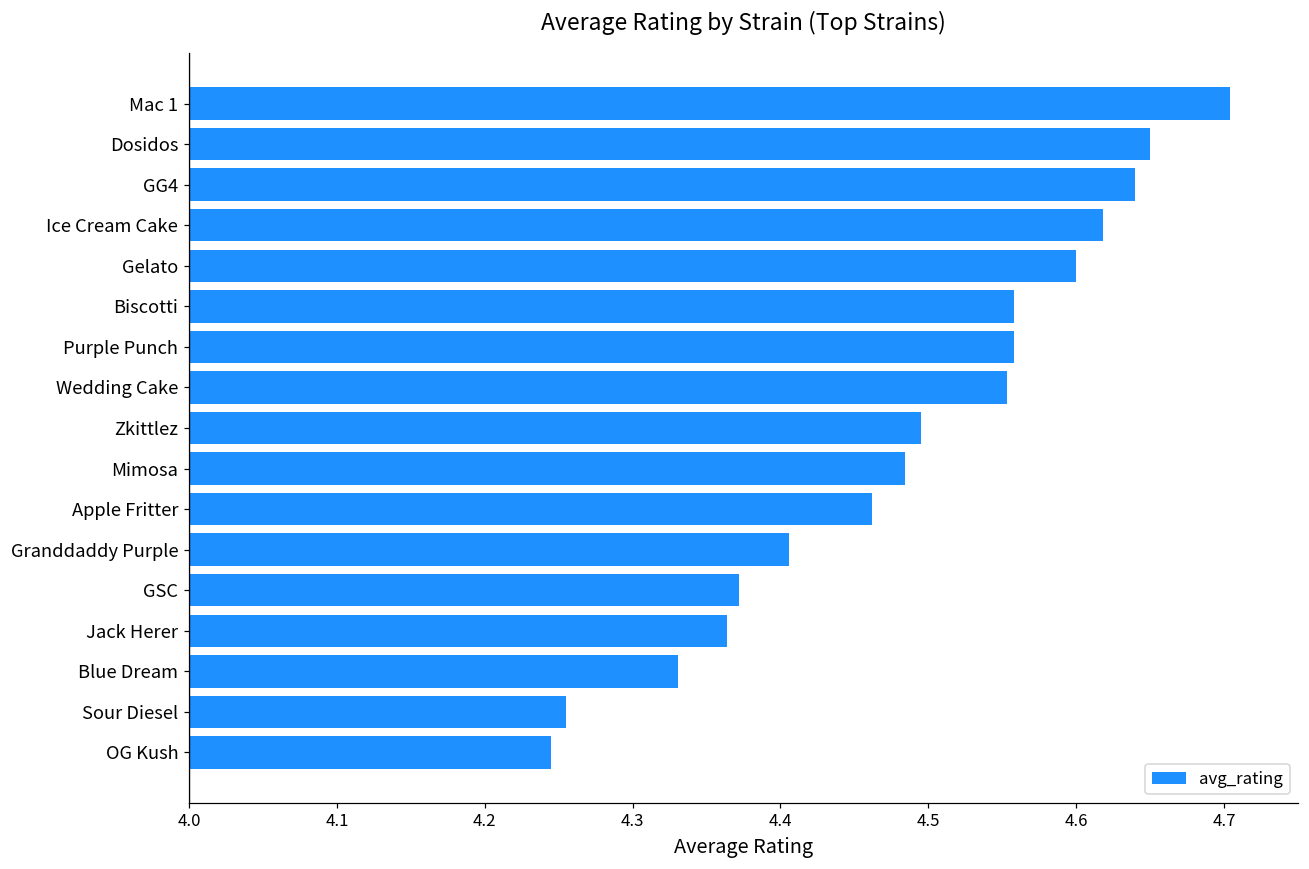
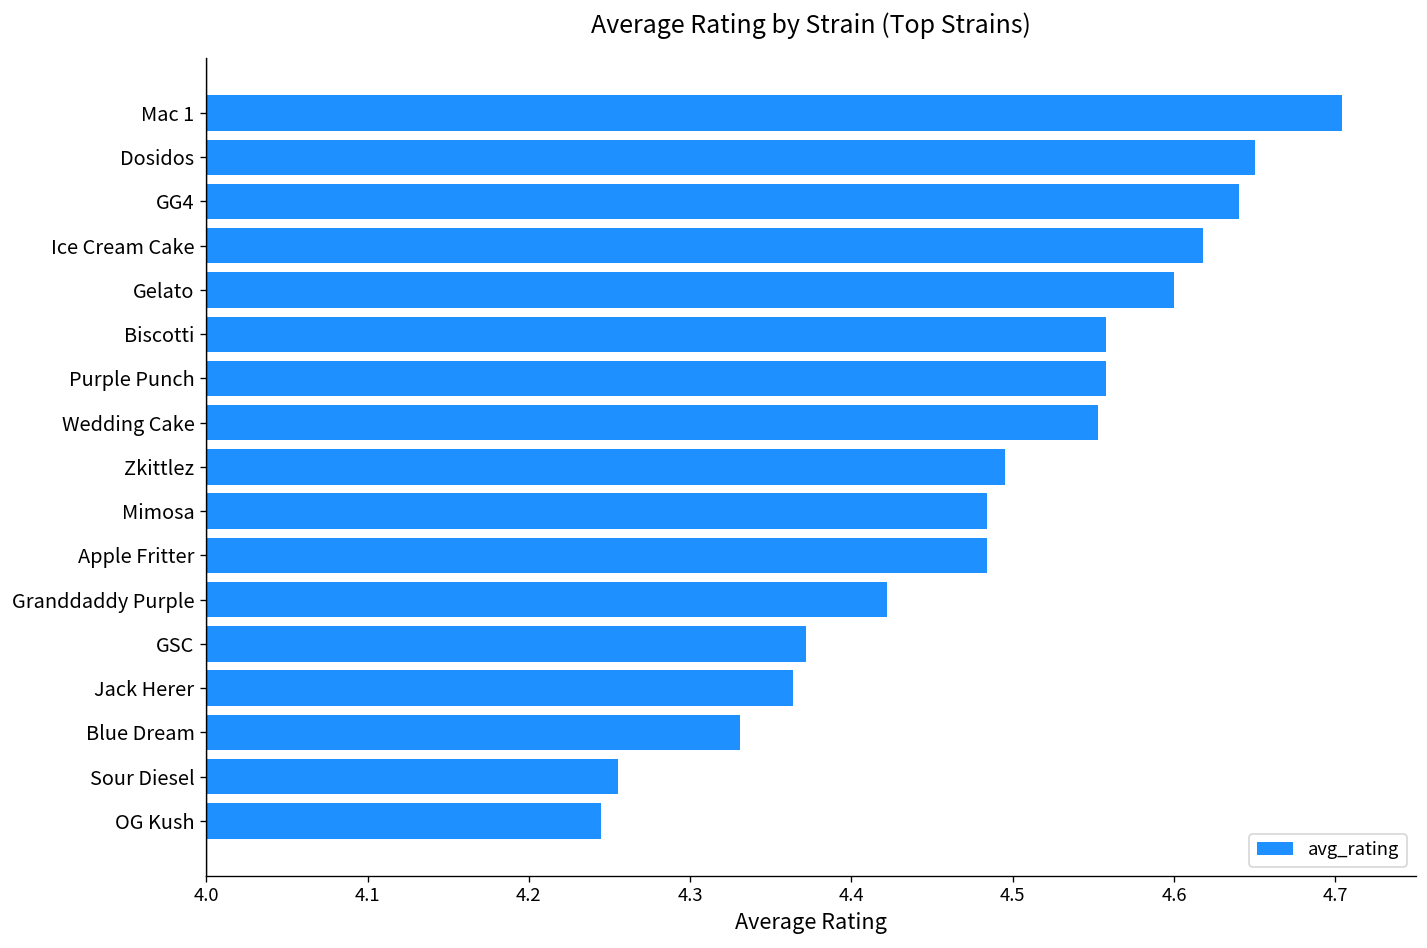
Apple Fritter: 4.462 -> 4.484
Granddaddy Purple: 4.406 -> 4.422
